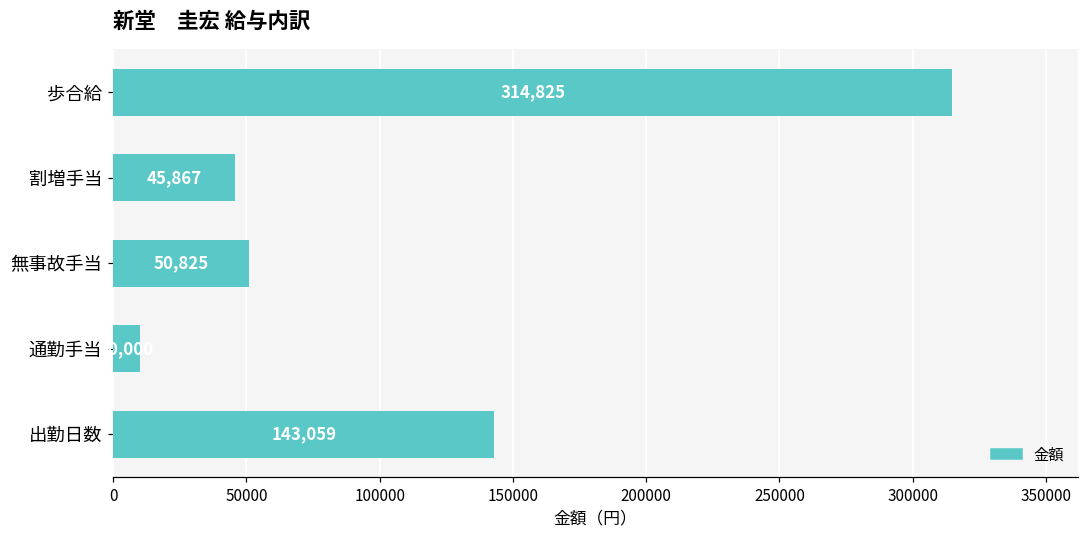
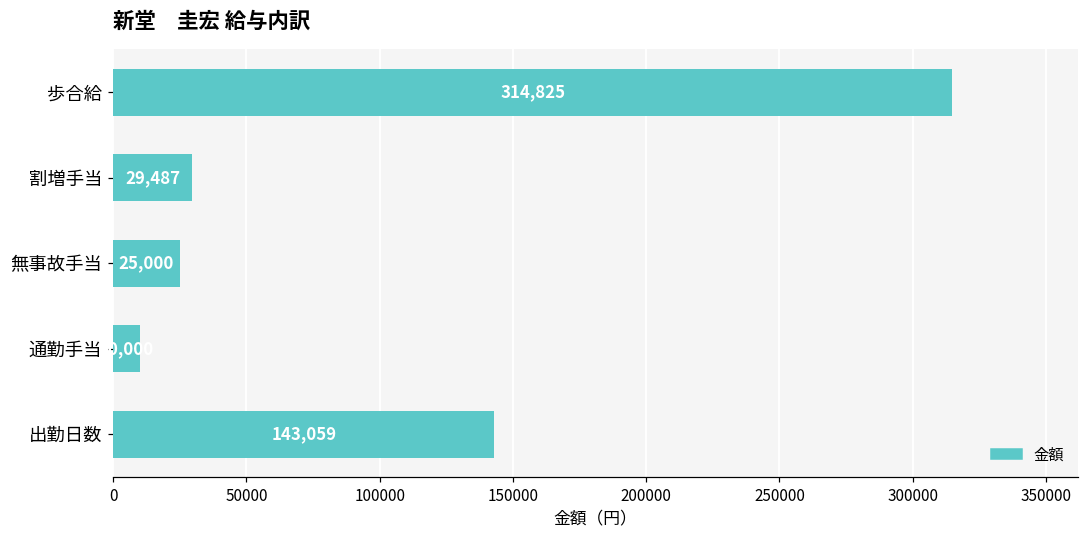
割増手当: 45,867 -> 29,487
無事故手当: 50,825 -> 25,000
